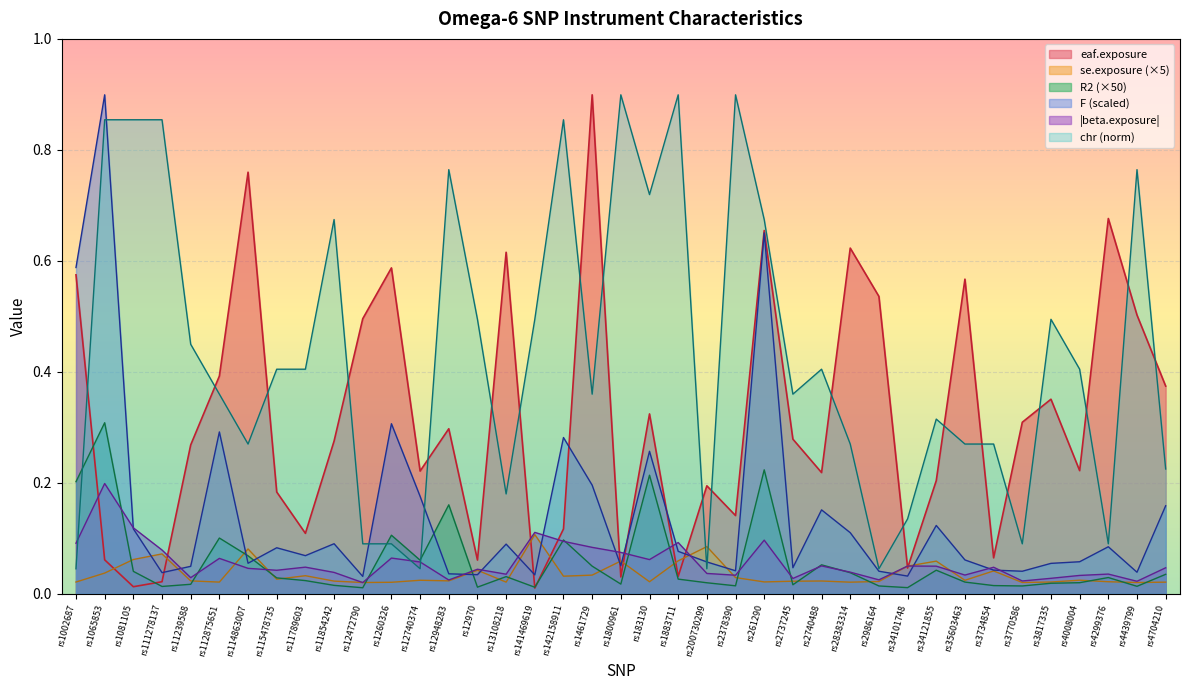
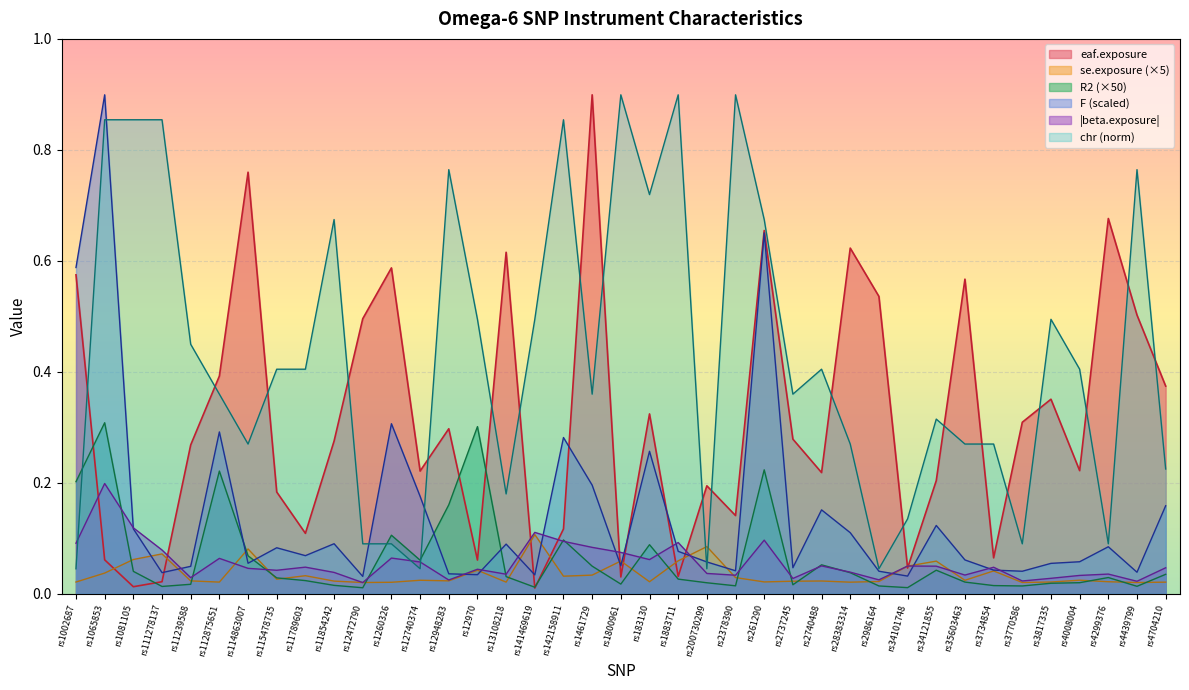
R2 (×50), rs112875651: 0.10 -> 0.22
R2 (×50), rs12970: 0.01 -> 0.30
R2 (×50), rs183130: 0.21 -> 0.09
